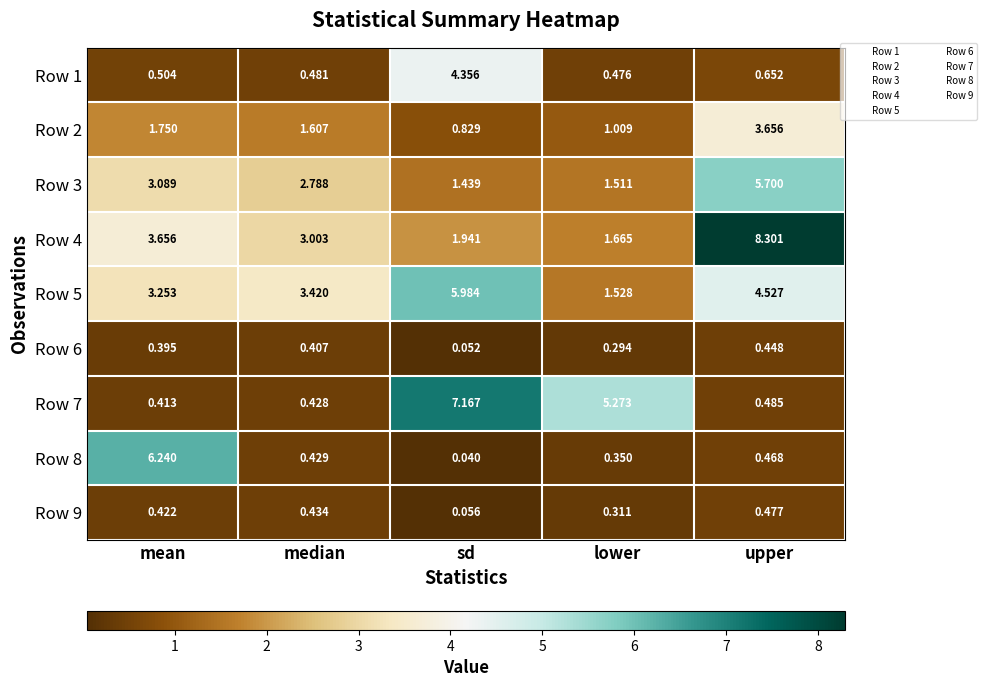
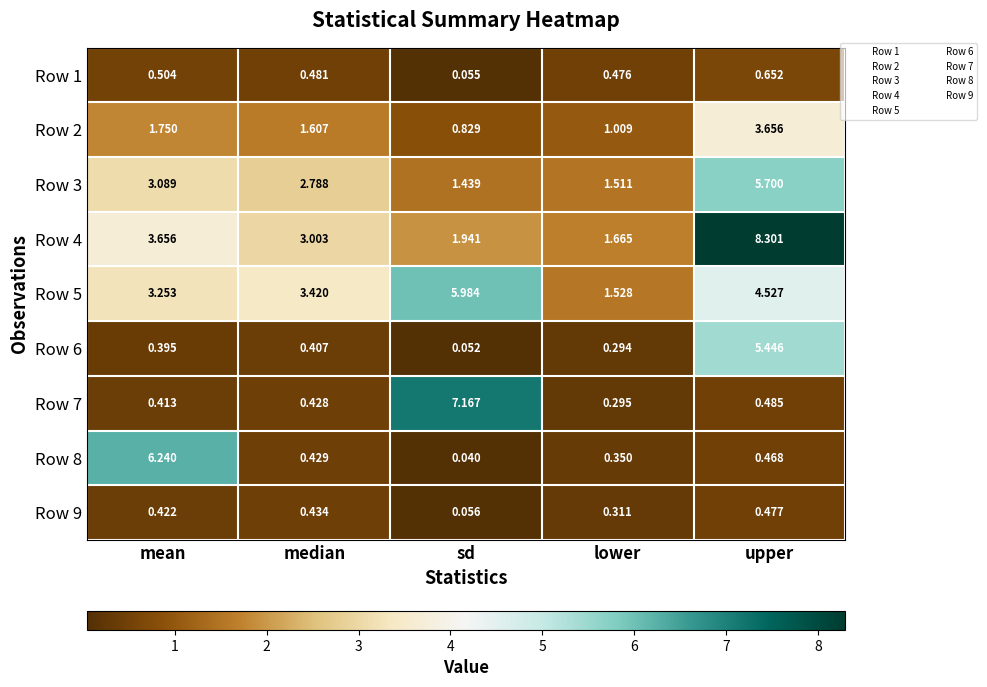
Row 1, sd: 4.356 -> 0.055
Row 6, upper: 0.448 -> 5.446
Row 7, lower: 5.273 -> 0.295
